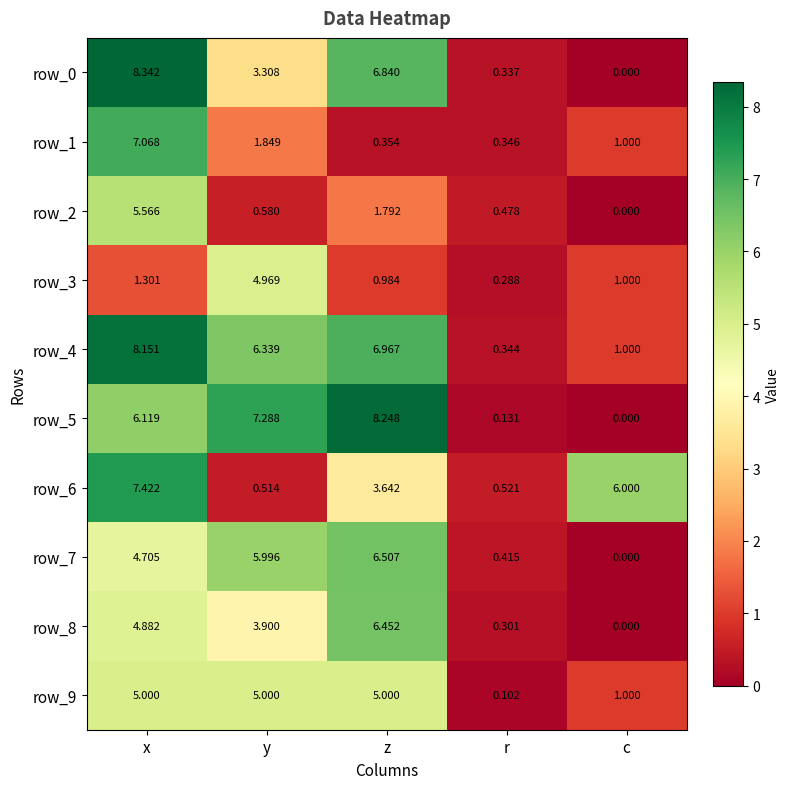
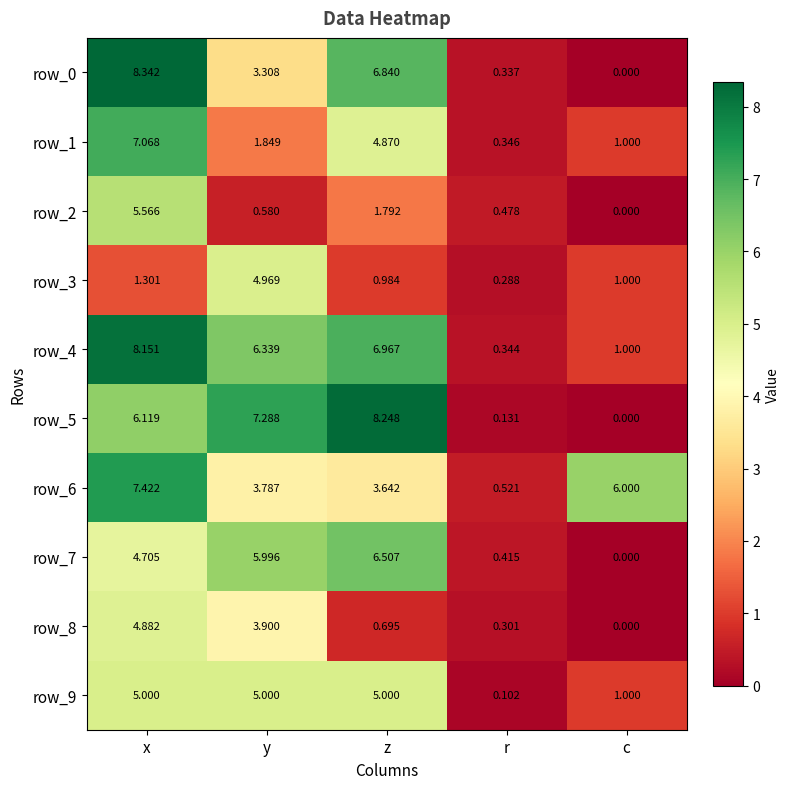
row_1, z: 0.354 -> 4.870
row_6, y: 0.514 -> 3.787
row_8, z: 6.452 -> 0.695
